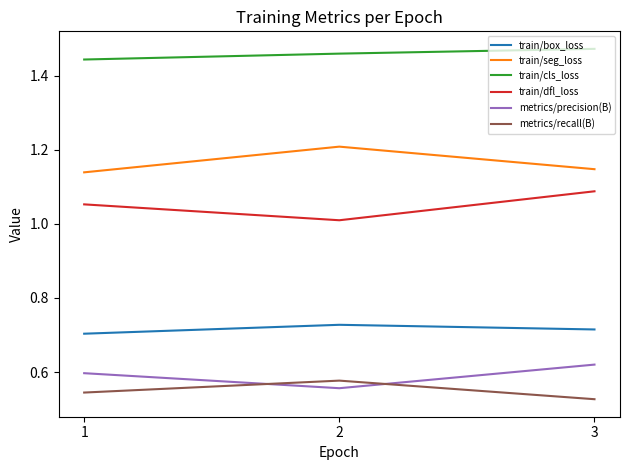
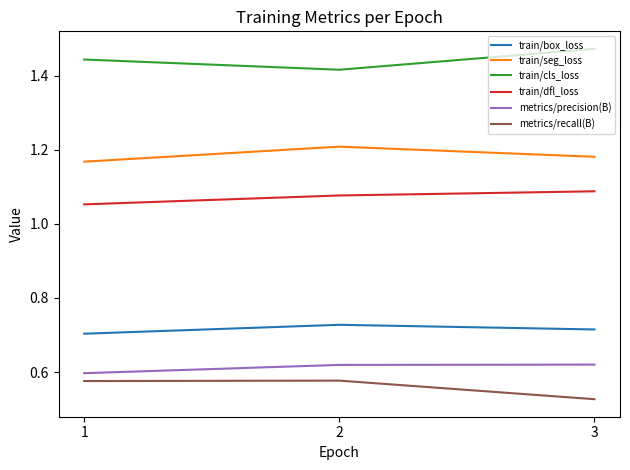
train/seg_loss, 1: 1.14 -> 1.17
metrics/recall(B), 1: 0.54 -> 0.58
train/cls_loss, 2: 1.46 -> 1.42
train/dfl_loss, 2: 1.01 -> 1.08
metrics/precision(B), 2: 0.56 -> 0.62
train/seg_loss, 3: 1.15 -> 1.18
